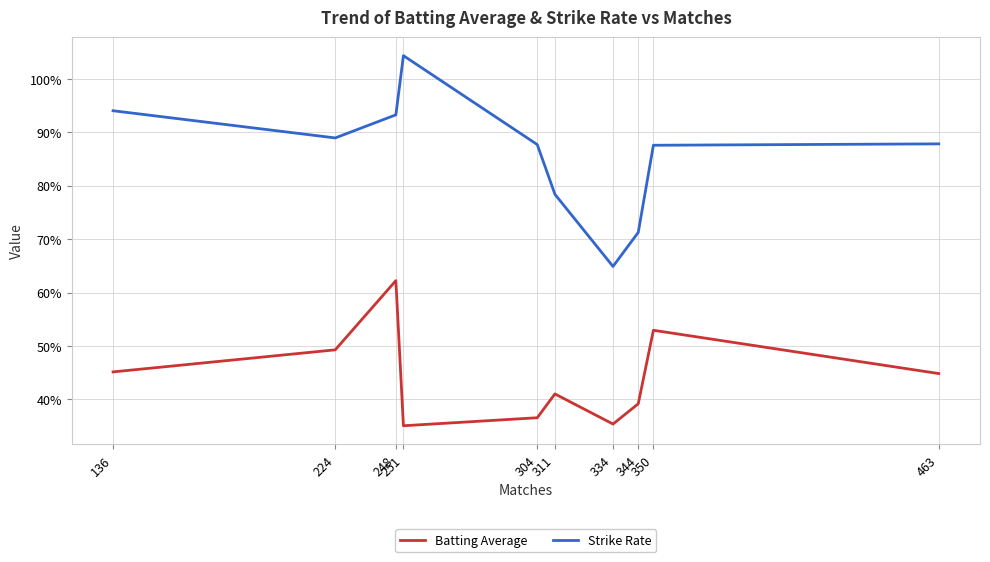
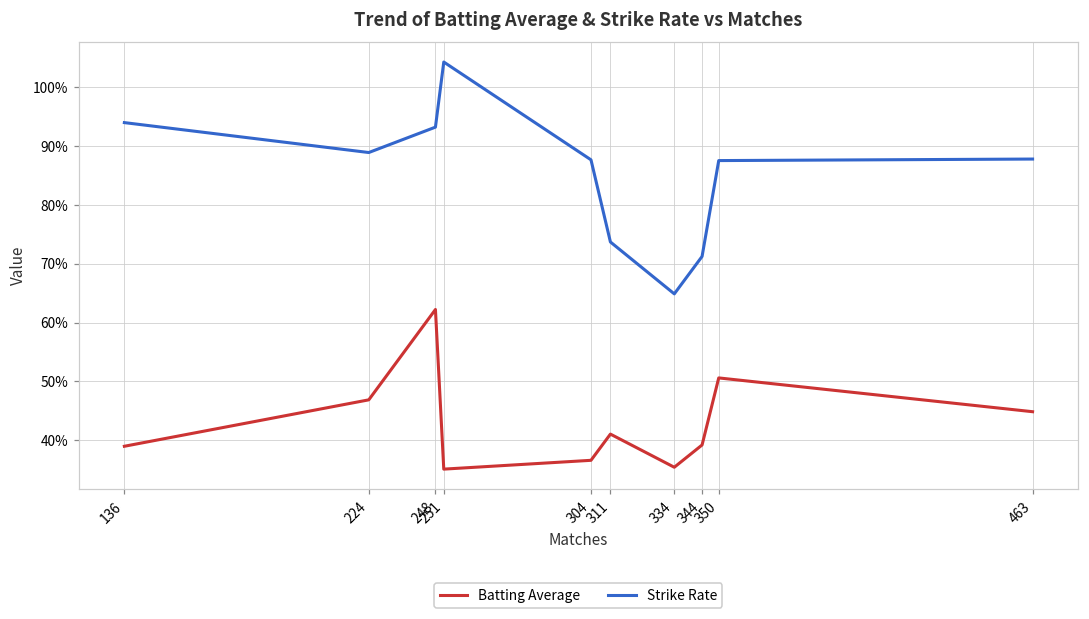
Batting Average, 136: 45% -> 39%
Batting Average, 224: 49% -> 47%
Strike Rate, 311: 78% -> 74%
Batting Average, 350: 53% -> 51%
